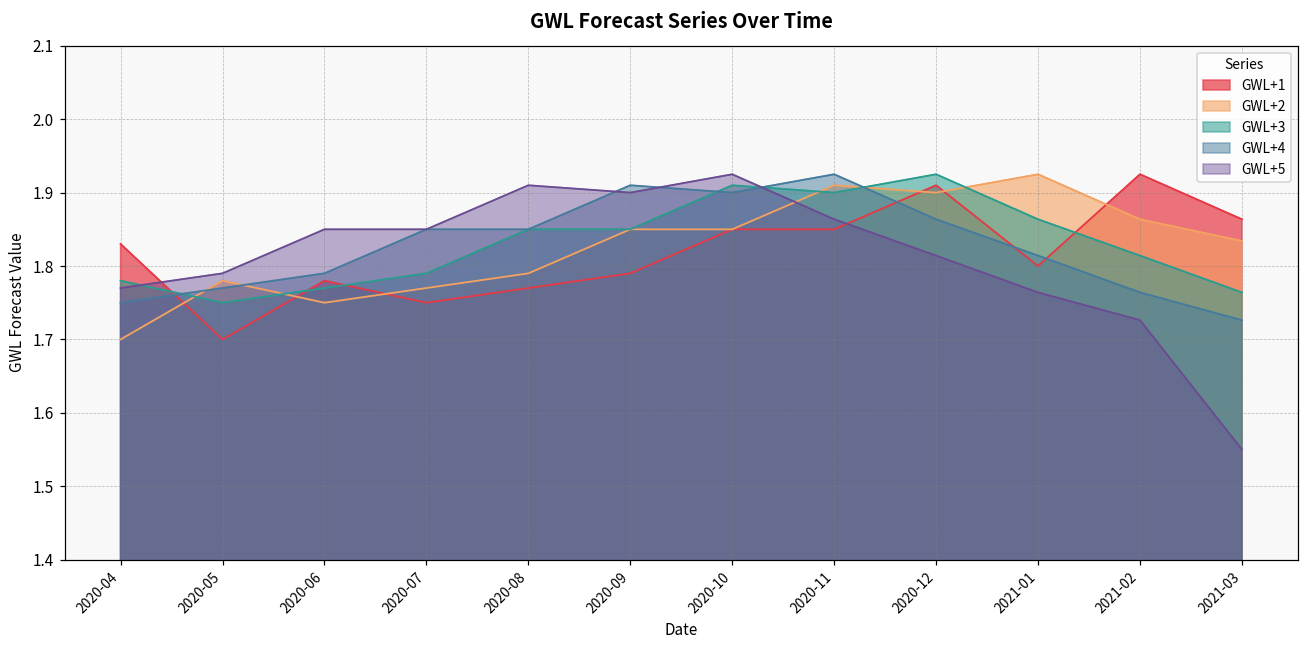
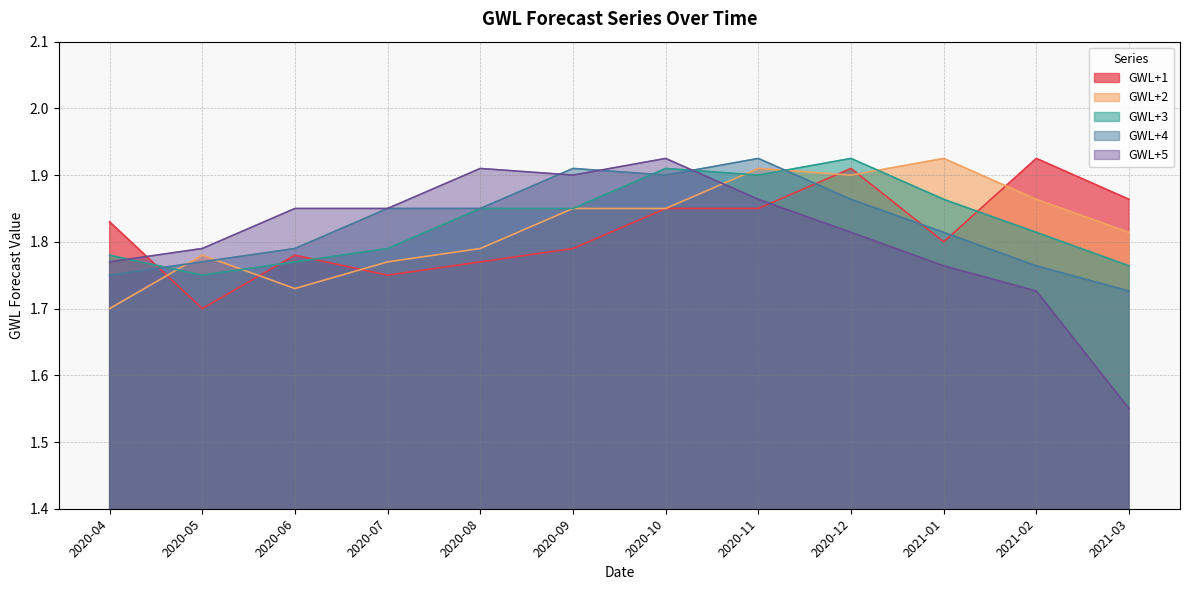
GWL+2, 2020-06: 1.75 -> 1.73
GWL+2, 2021-03: 1.83 -> 1.81
